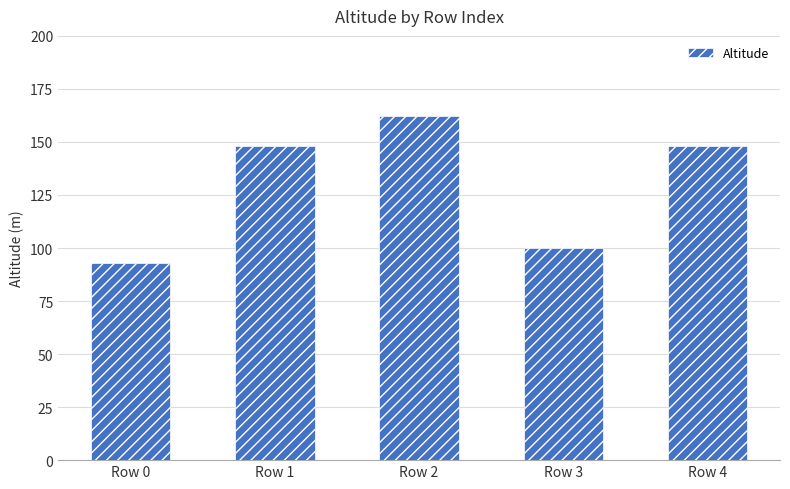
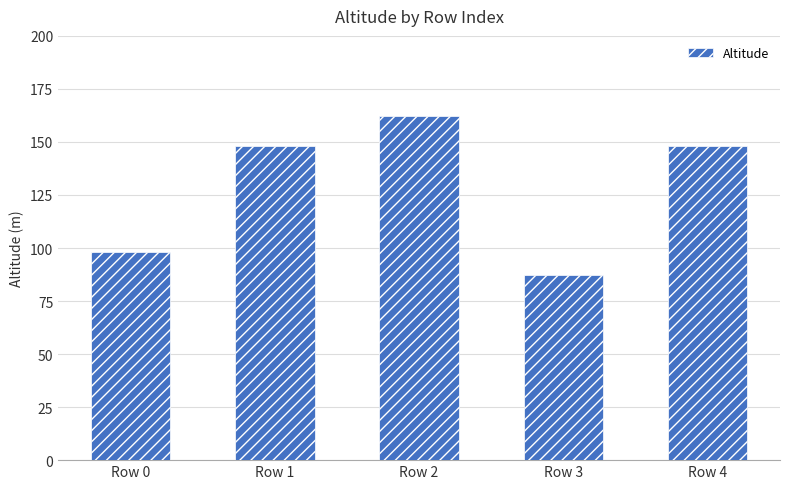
Row 0: 93 -> 98
Row 3: 100 -> 87
